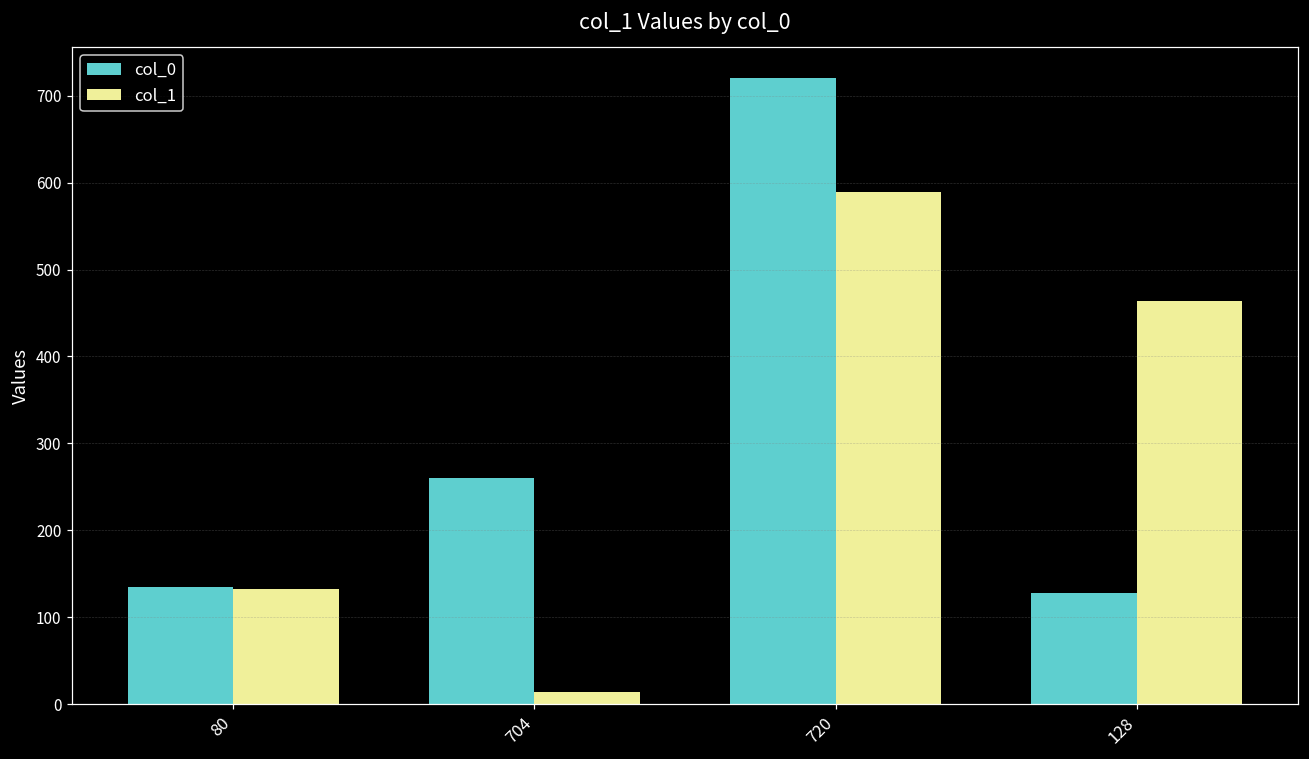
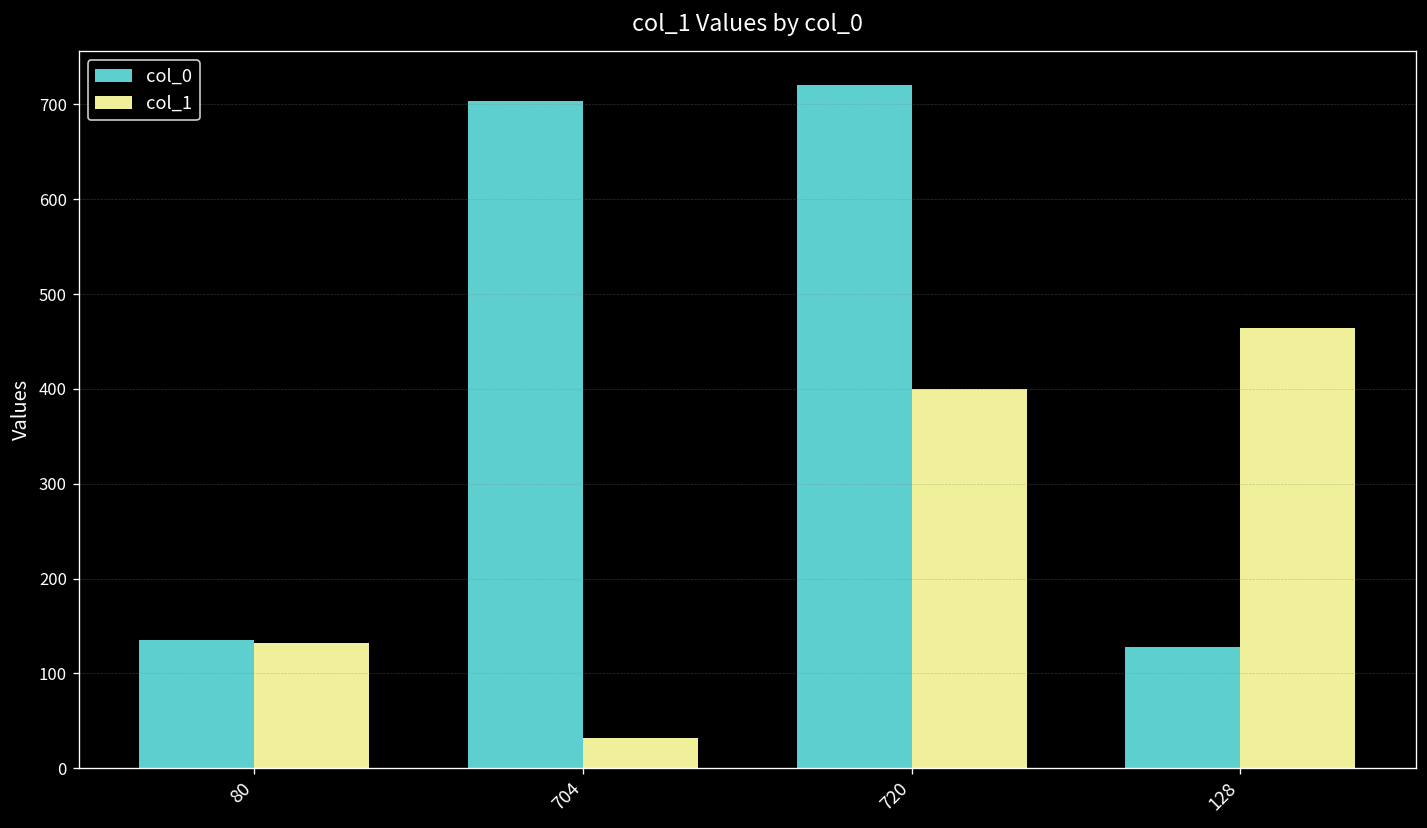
col_0, 704: 260 -> 700
col_1, 704: 10 -> 30
col_1, 720: 590 -> 400
